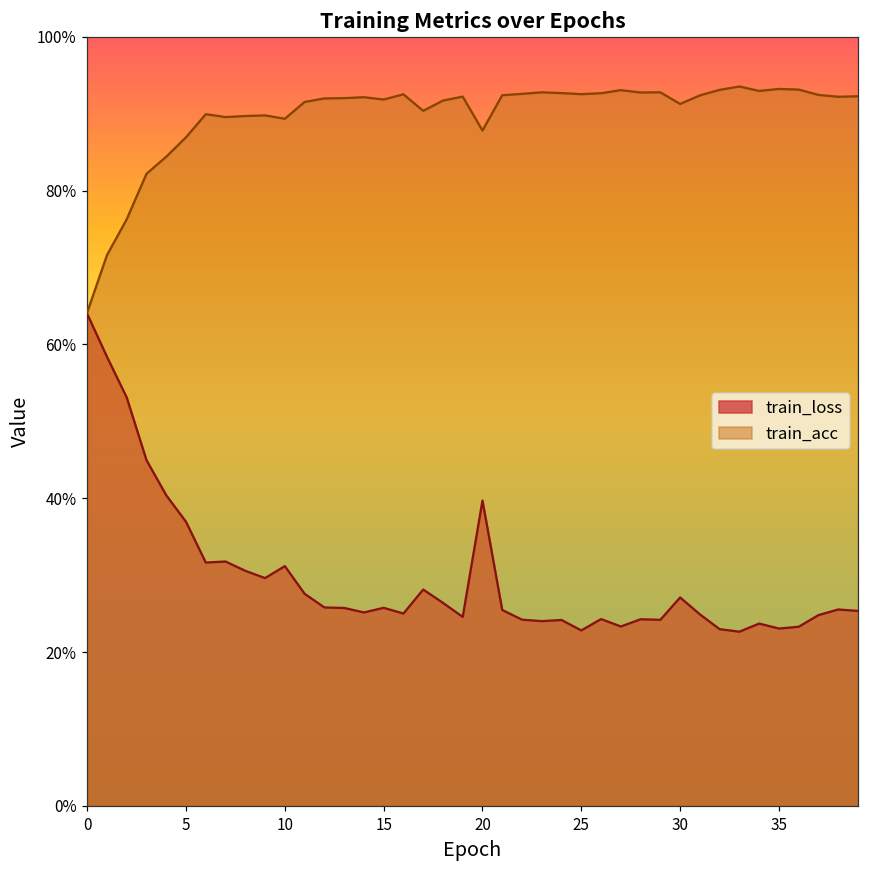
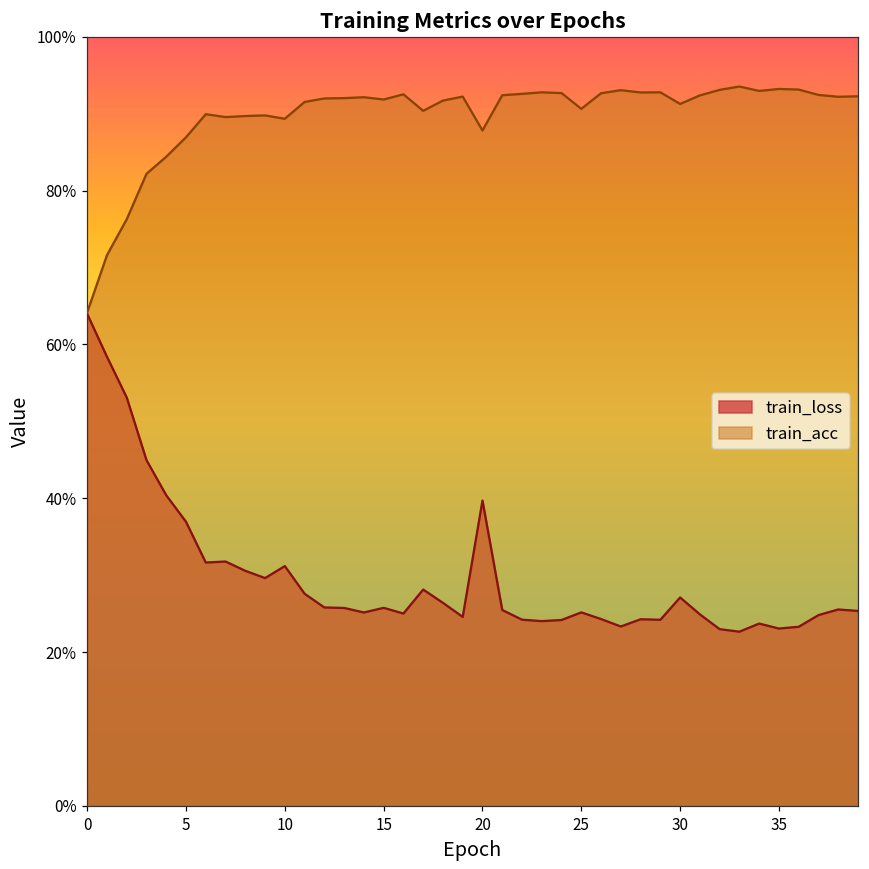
train_loss, 25: 23% -> 25%
train_acc, 25: 93% -> 91%
